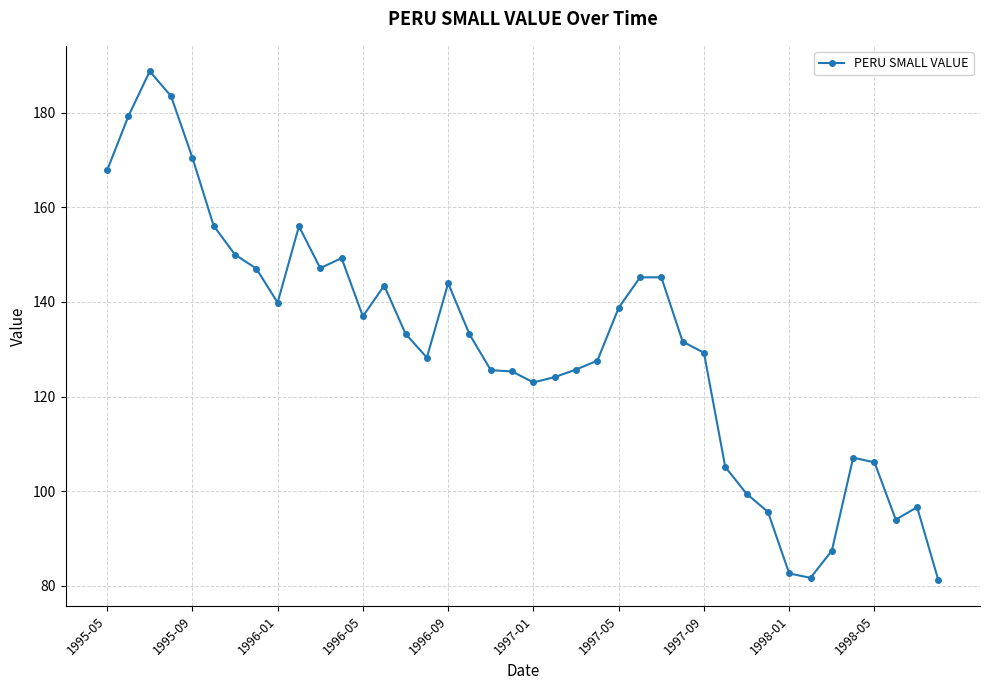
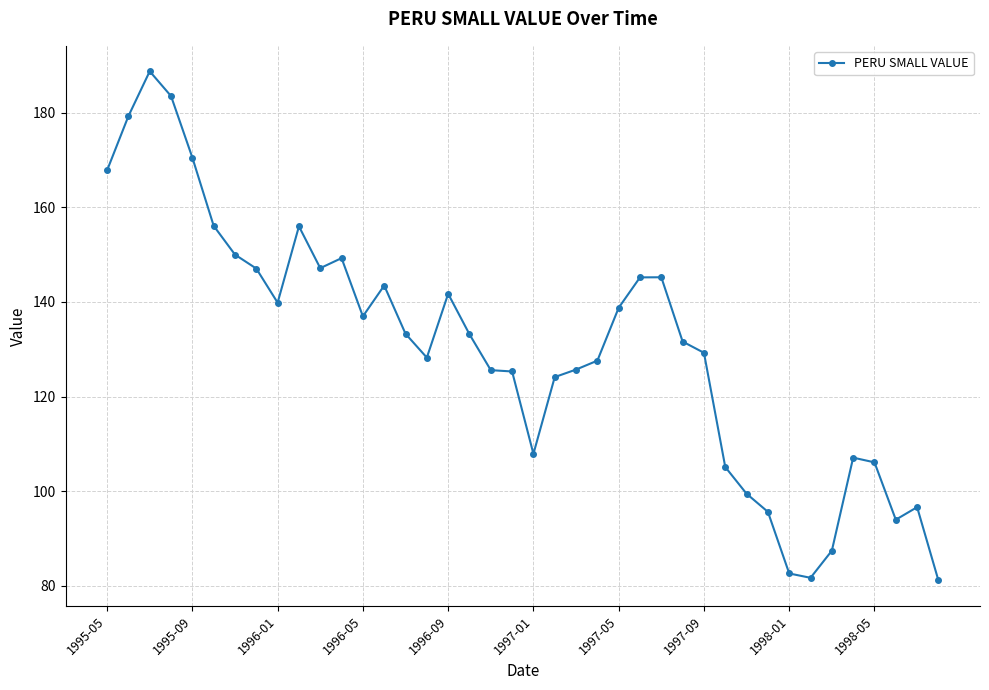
1996-09: 144 -> 142
1997-01: 123 -> 108
